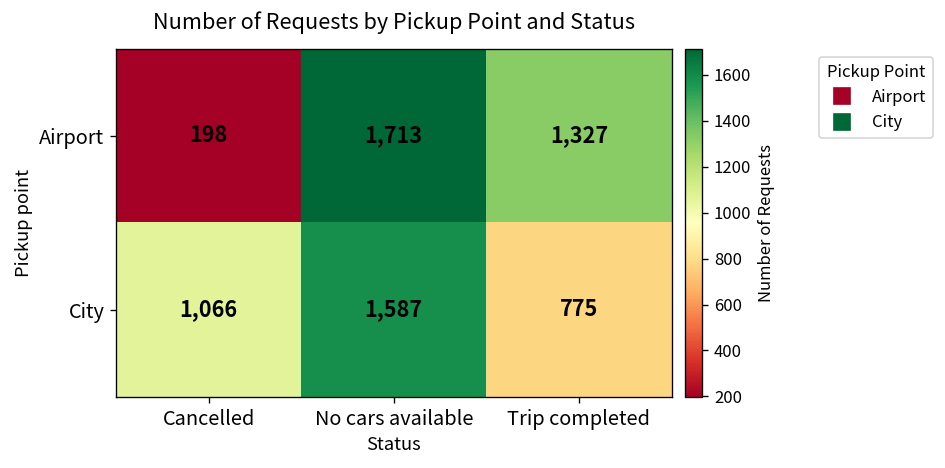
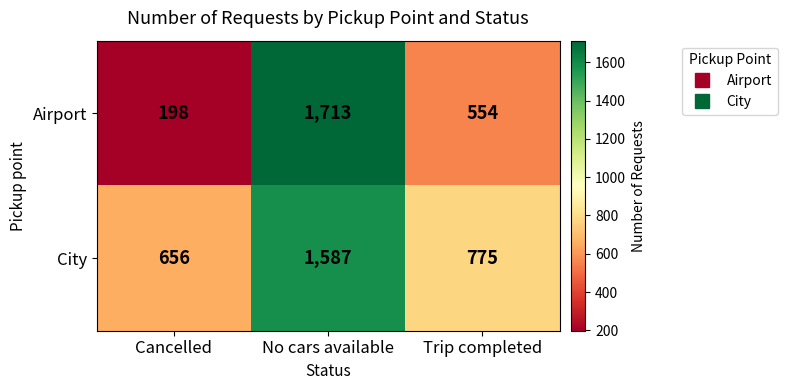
Airport, Trip completed: 1,327 -> 554
City, Cancelled: 1,066 -> 656
